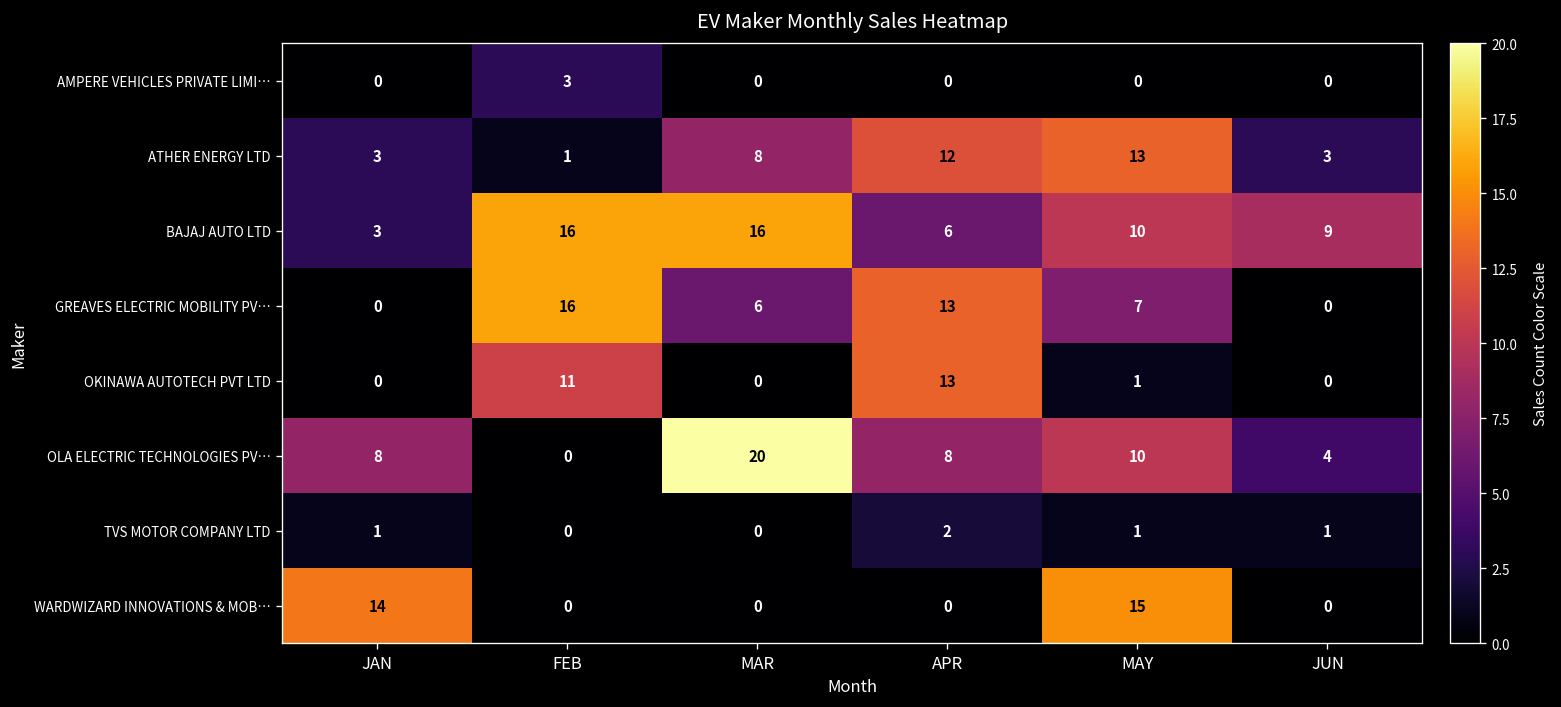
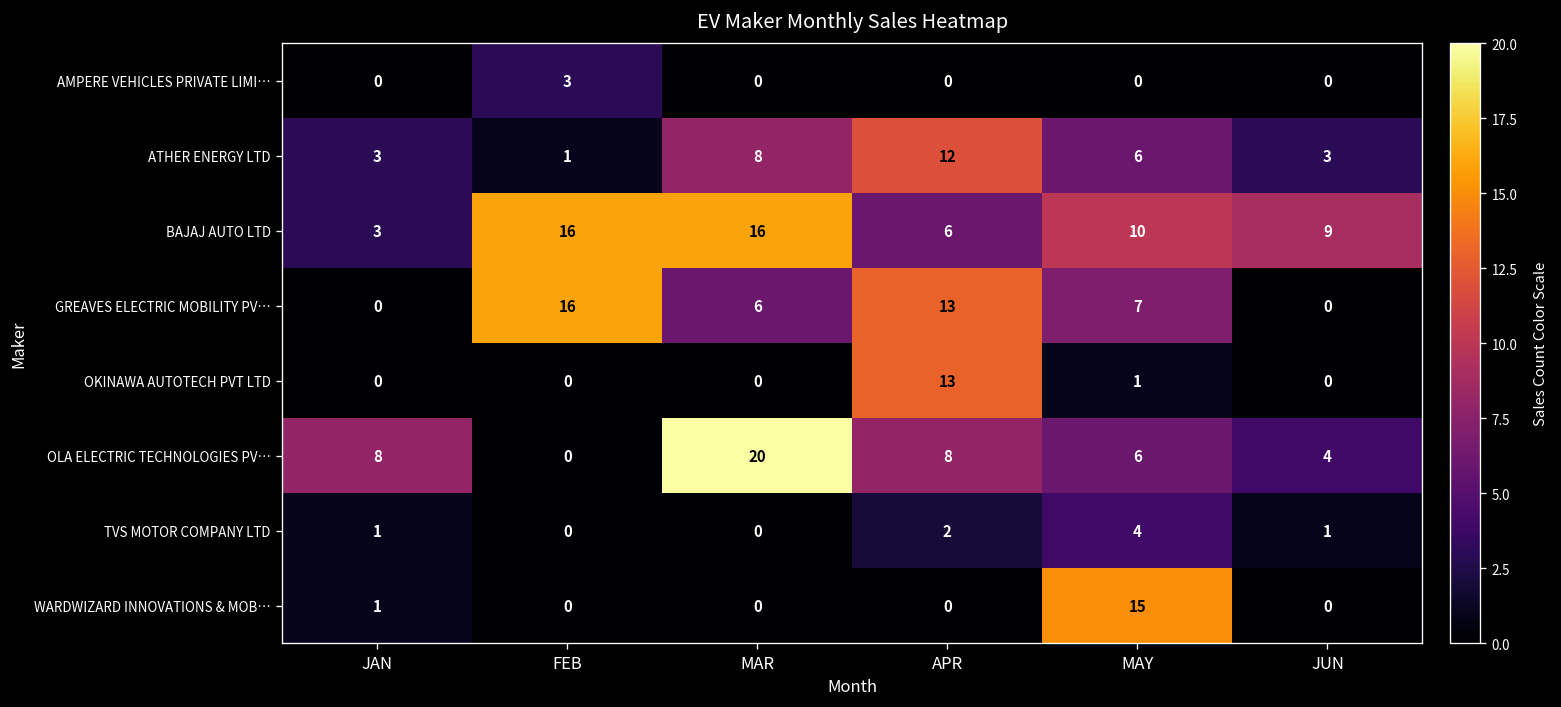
ATHER ENERGY LTD, MAY: 13 -> 6
OKINAWA AUTOTECH PVT LTD, FEB: 11 -> 0
OLA ELECTRIC TECHNOLOGIES PV…, MAY: 10 -> 6
TVS MOTOR COMPANY LTD, MAY: 1 -> 4
WARDWIZARD INNOVATIONS & MOB…, JAN: 14 -> 1
